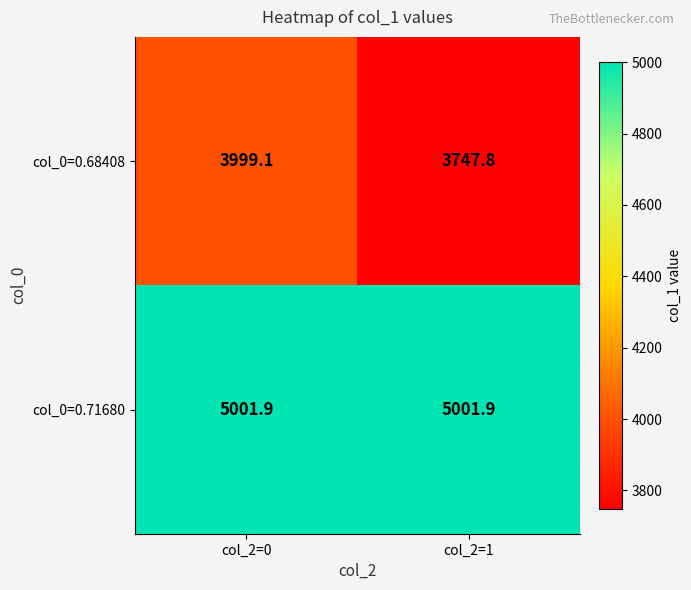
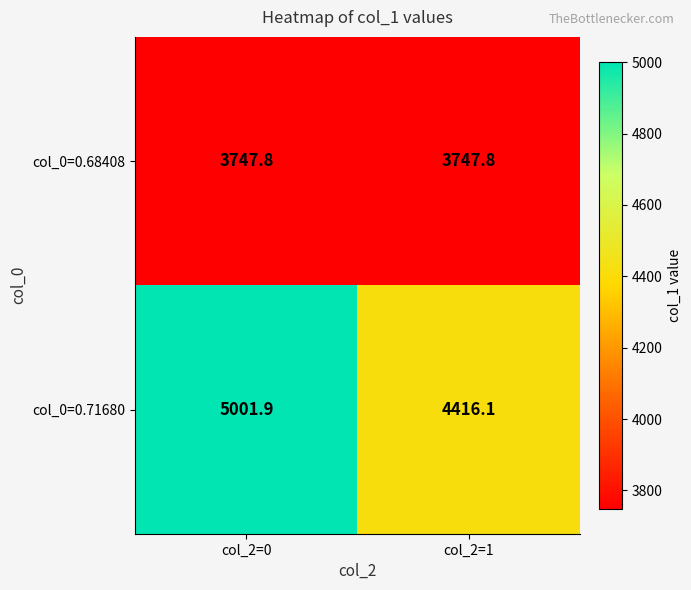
col_0=0.68408, col_2=0: 3999.1 -> 3747.8
col_0=0.71680, col_2=1: 5001.9 -> 4416.1
